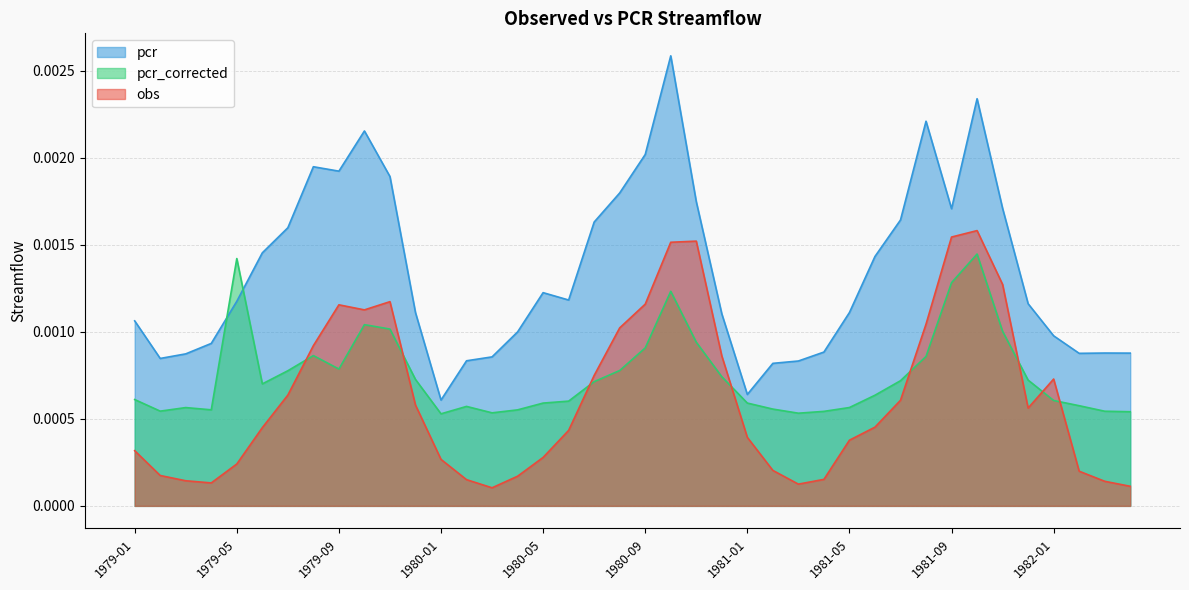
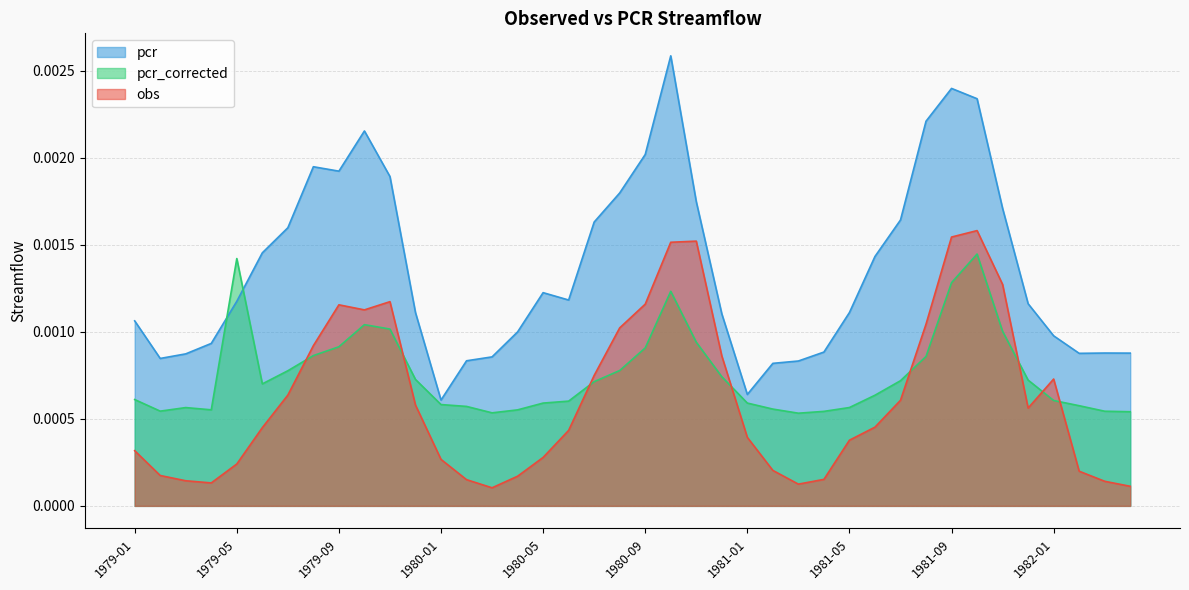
pcr_corrected, 1979-09: 0.00079 -> 0.00091
pcr_corrected, 1980-01: 0.00053 -> 0.00058
pcr, 1981-09: 0.00171 -> 0.00240
